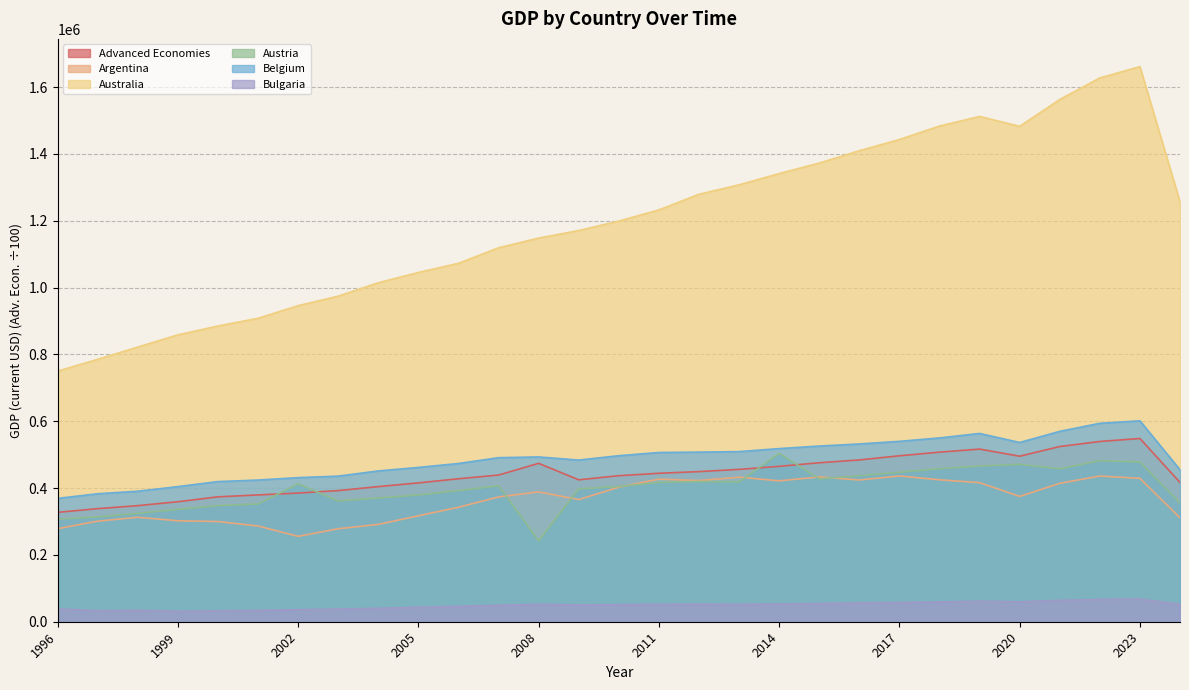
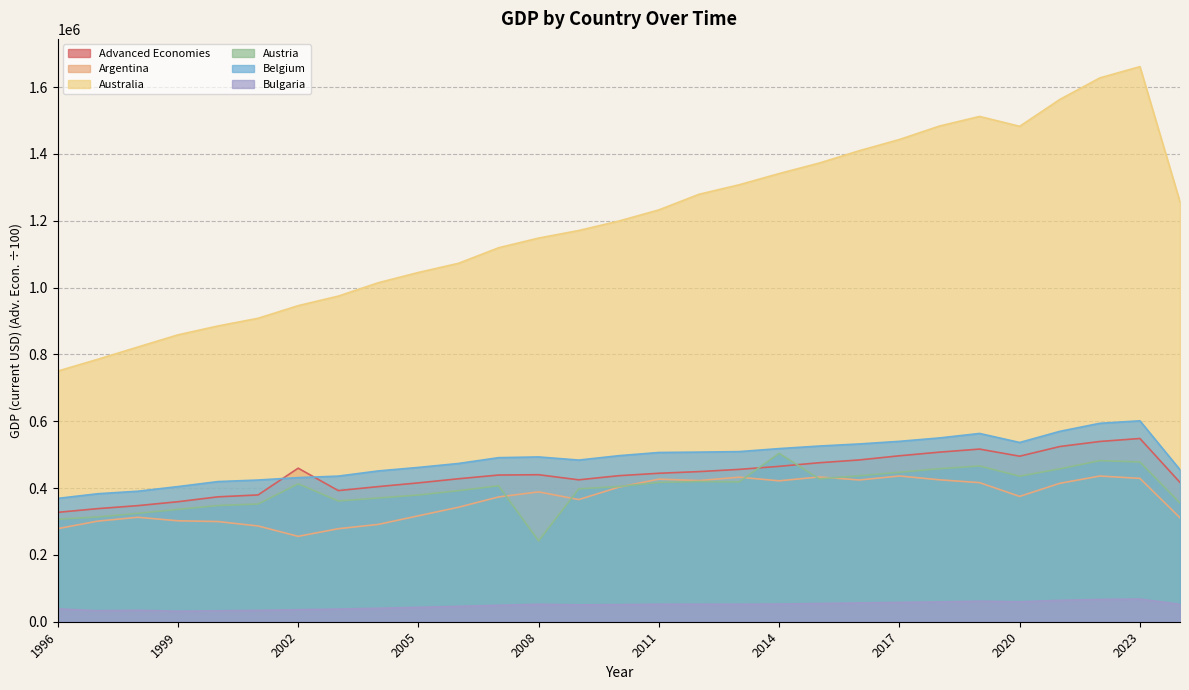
Advanced Economies, 2002: 390000 -> 460000
Advanced Economies, 2008: 470000 -> 440000
Austria, 2020: 470000 -> 440000
